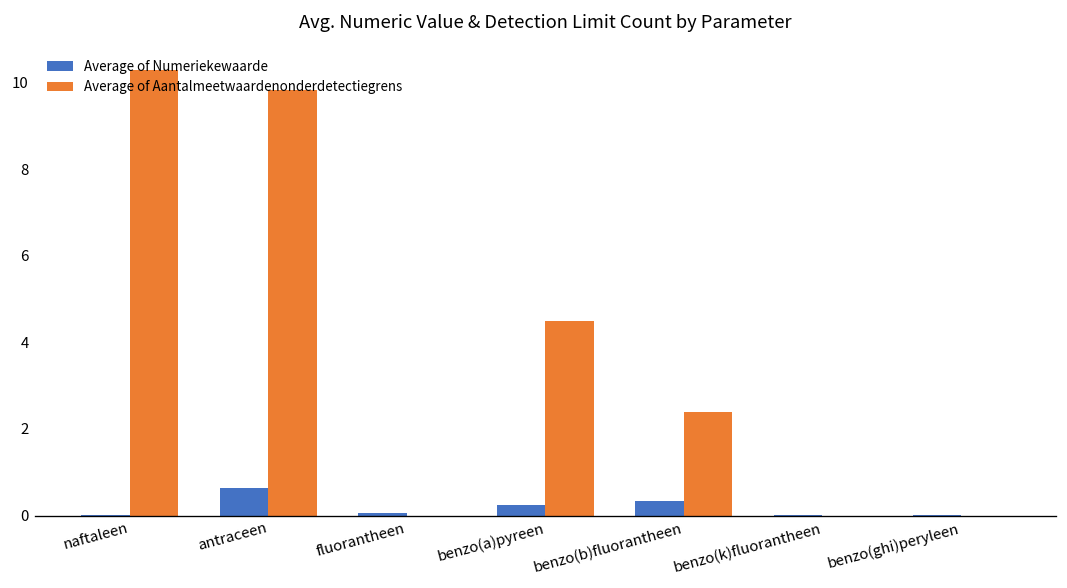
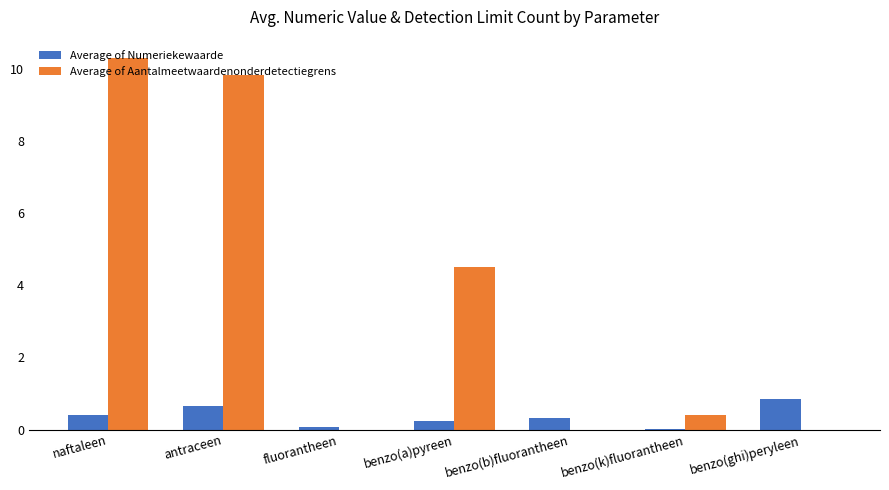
Average of Numeriekewaarde, naftaleen: 0.0 -> 0.4
Average of Aantalmeetwaardenonderdetectiegrens, benzo(b)fluorantheen: 2.4 -> 0.0
Average of Aantalmeetwaardenonderdetectiegrens, benzo(k)fluorantheen: 0.0 -> 0.4
Average of Numeriekewaarde, benzo(ghi)peryleen: 0.0 -> 0.9
